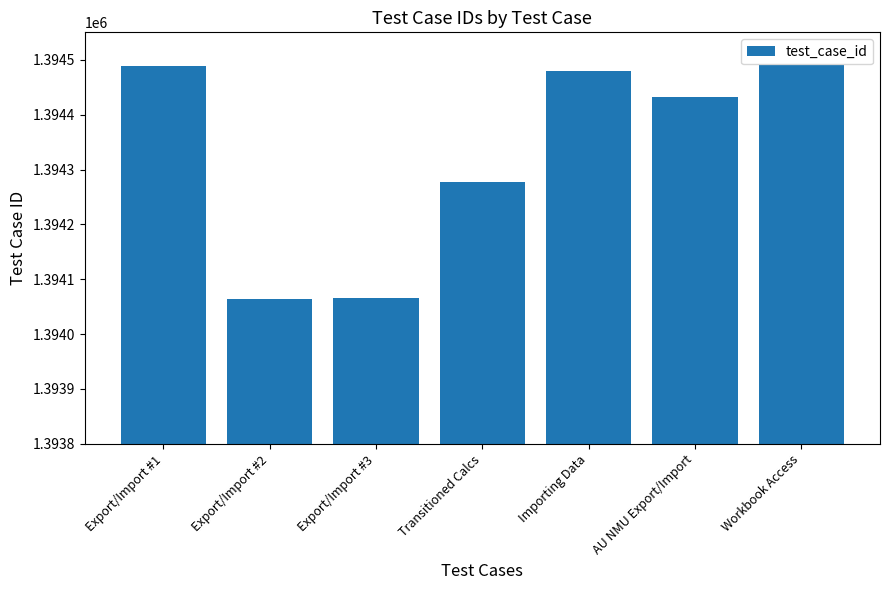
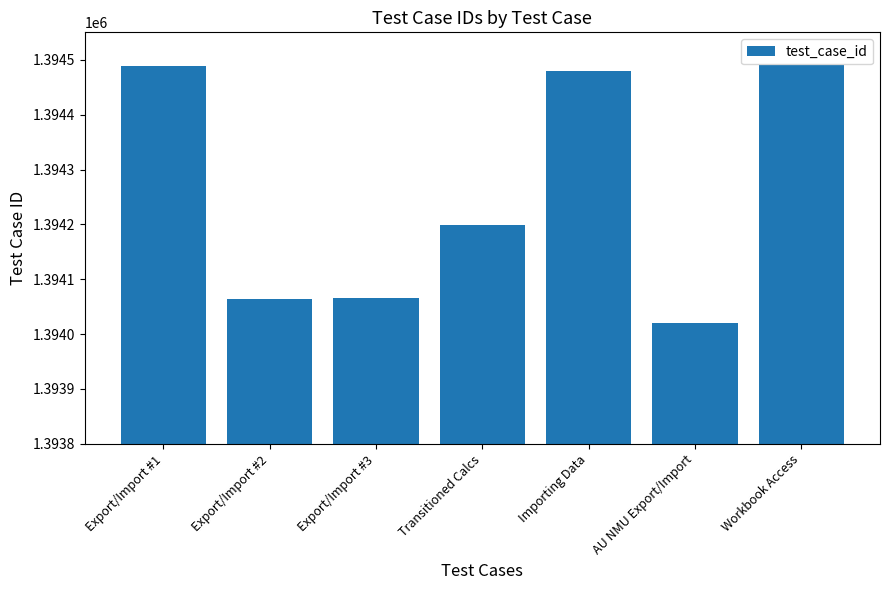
Transitioned Calcs: 1394280 -> 1394200
AU NMU Export/Import: 1394430 -> 1394020
